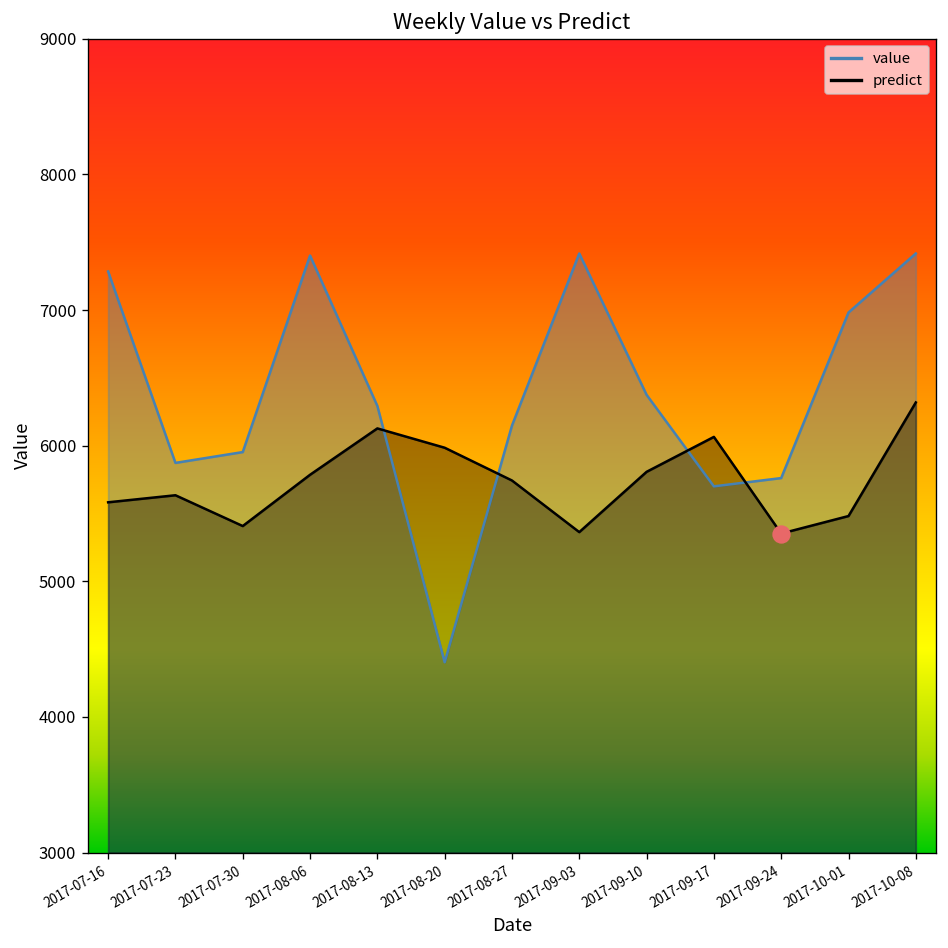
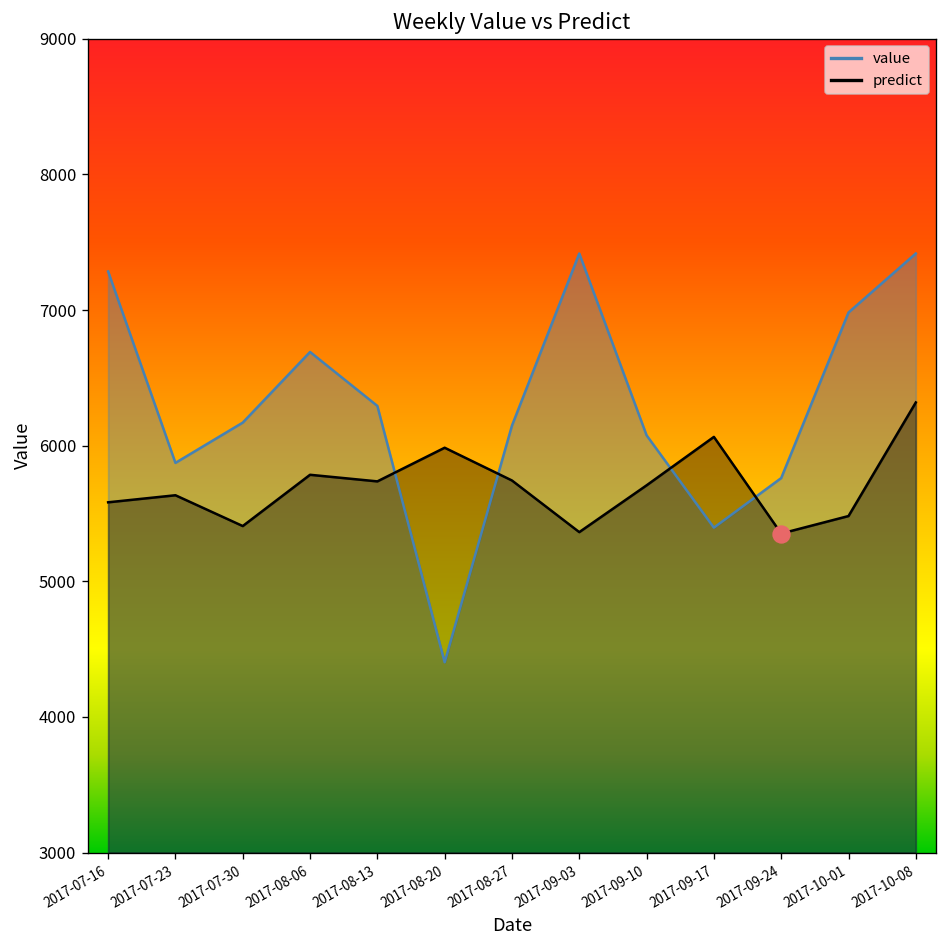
value, 2017-07-30: 5950 -> 6170
value, 2017-08-06: 7400 -> 6690
predict, 2017-08-13: 6130 -> 5740
value, 2017-09-10: 6380 -> 6080
predict, 2017-09-10: 5810 -> 5710
value, 2017-09-17: 5700 -> 5400
